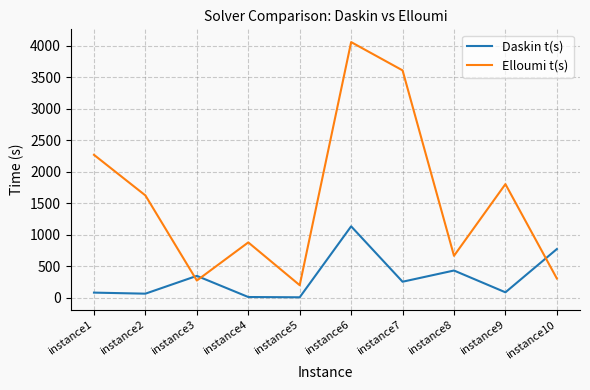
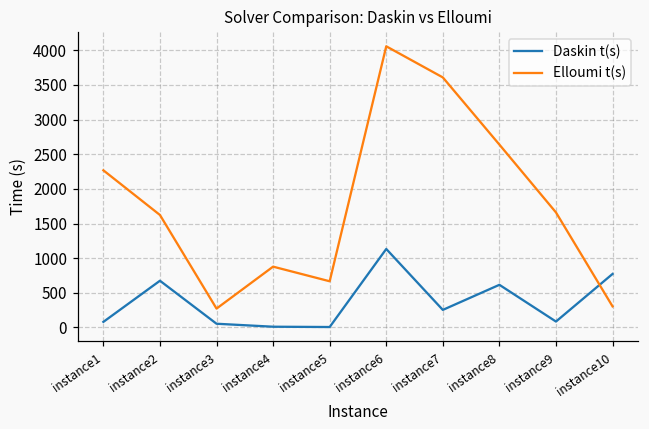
Daskin t(s), instance2: 100 -> 700
Daskin t(s), instance3: 300 -> 100
Elloumi t(s), instance5: 200 -> 700
Daskin t(s), instance8: 400 -> 600
Elloumi t(s), instance8: 700 -> 2600
Elloumi t(s), instance9: 1800 -> 1700
